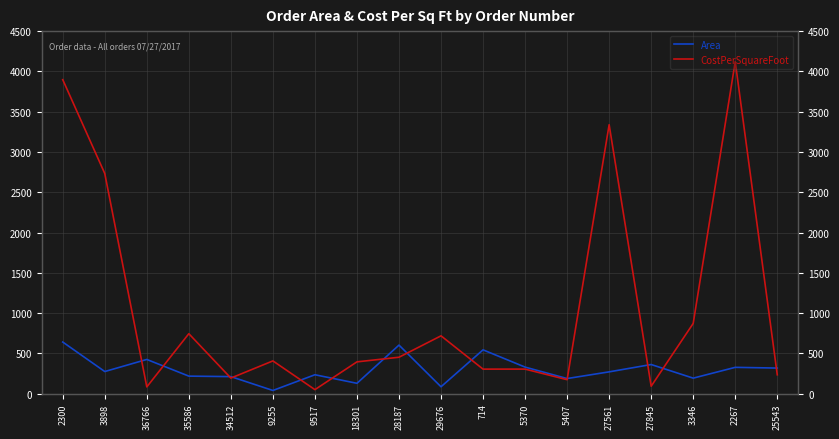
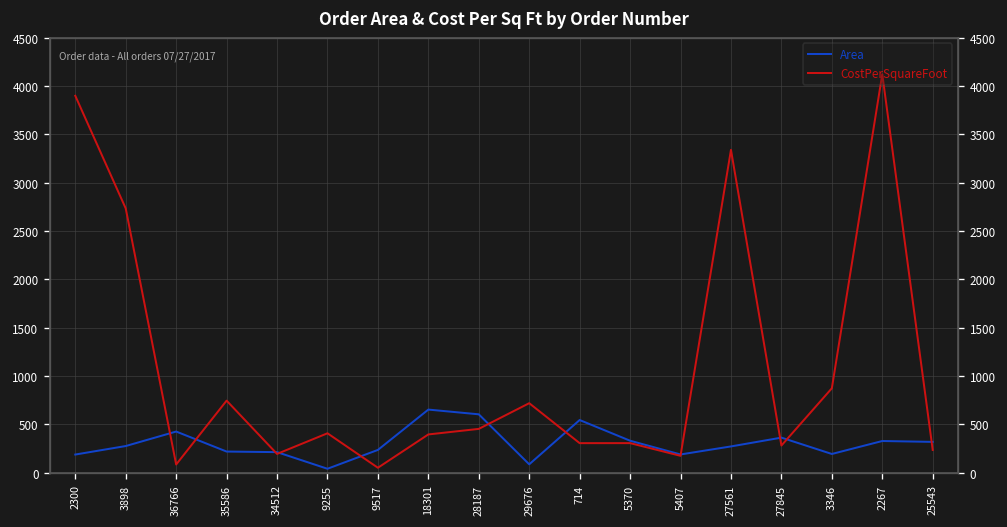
Area, 2300: 600 -> 200
Area, 18301: 100 -> 700
CostPerSquareFoot, 27845: 100 -> 300
